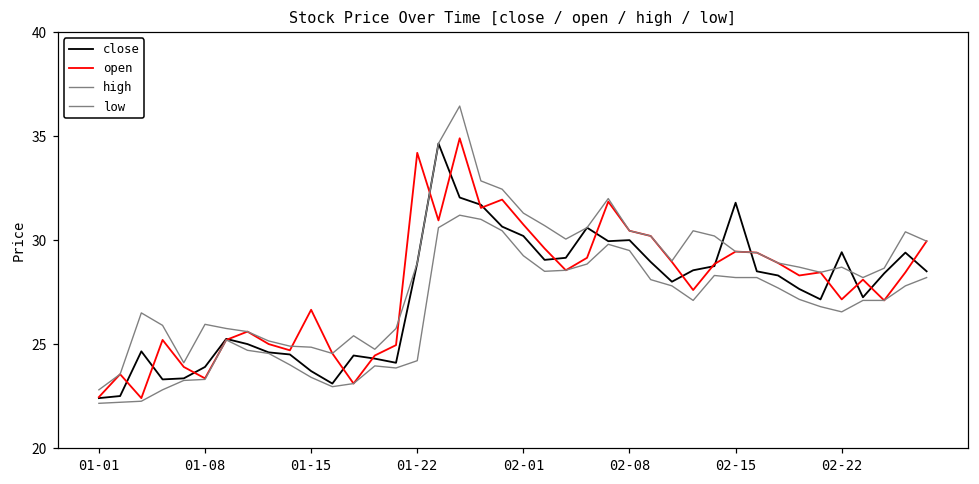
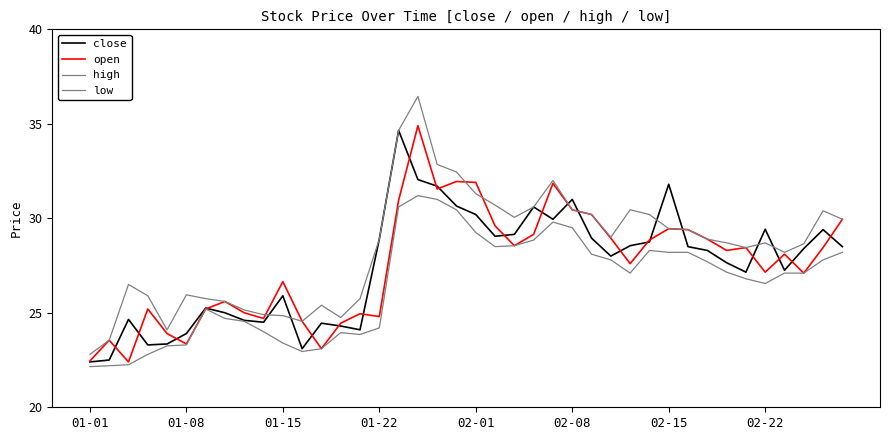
close, 01-15: 23.7 -> 25.9
open, 01-22: 34.2 -> 24.8
open, 02-01: 30.8 -> 31.9
close, 02-08: 30 -> 31
